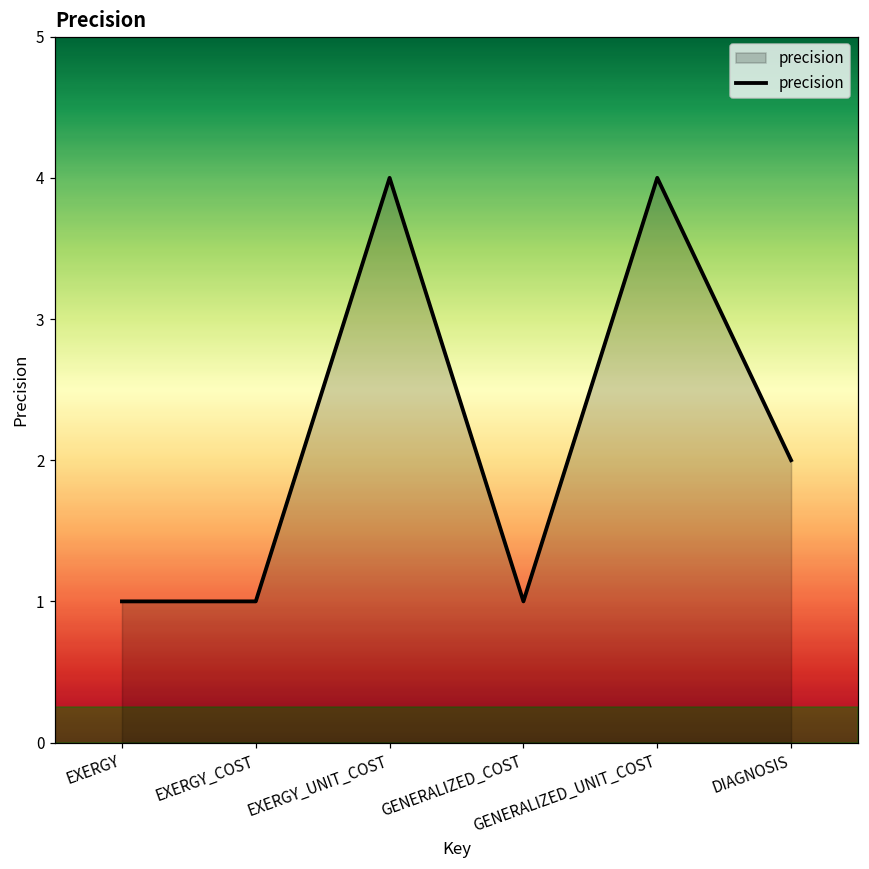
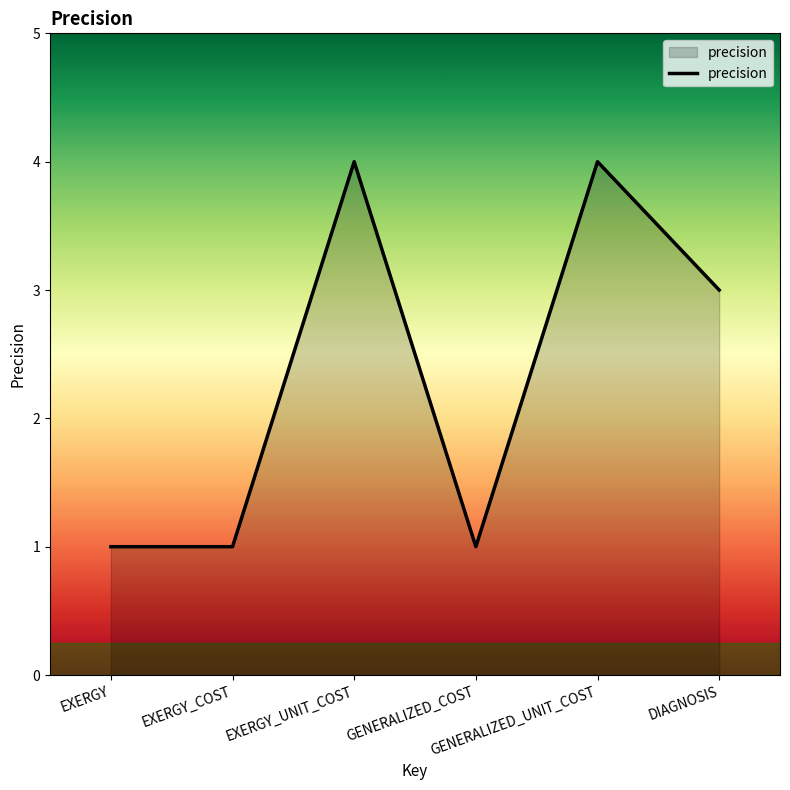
DIAGNOSIS: 2 -> 3
